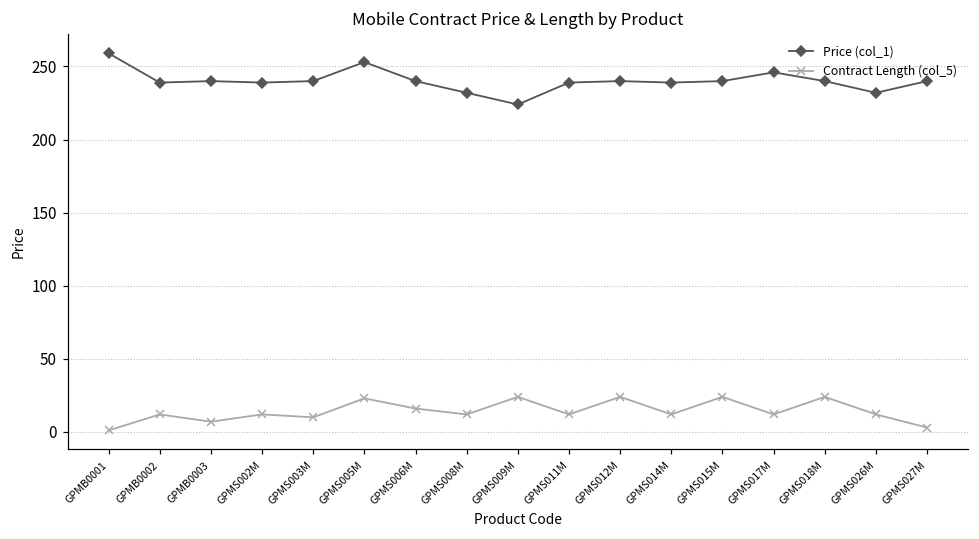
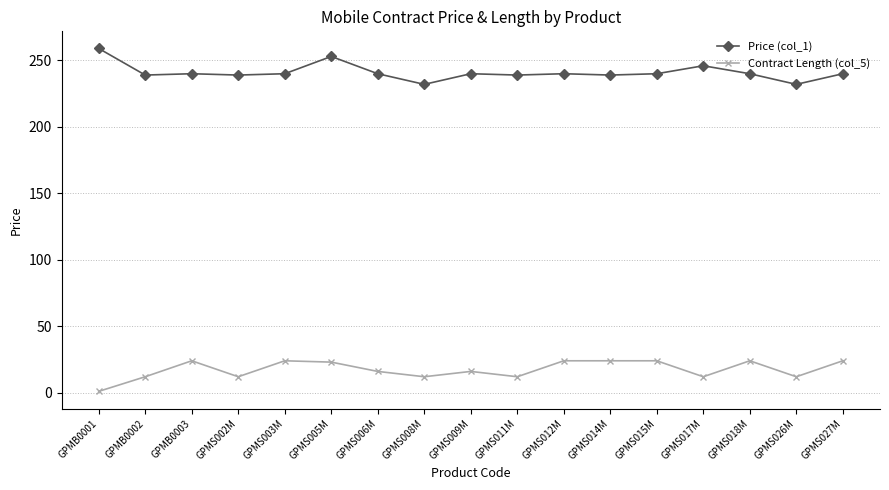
Contract Length (col_5), GPMB0003: 7 -> 24
Contract Length (col_5), GPMS003M: 10 -> 24
Price (col_1), GPMS009M: 224 -> 240
Contract Length (col_5), GPMS009M: 24 -> 16
Contract Length (col_5), GPMS014M: 12 -> 24
Contract Length (col_5), GPMS027M: 3 -> 24
